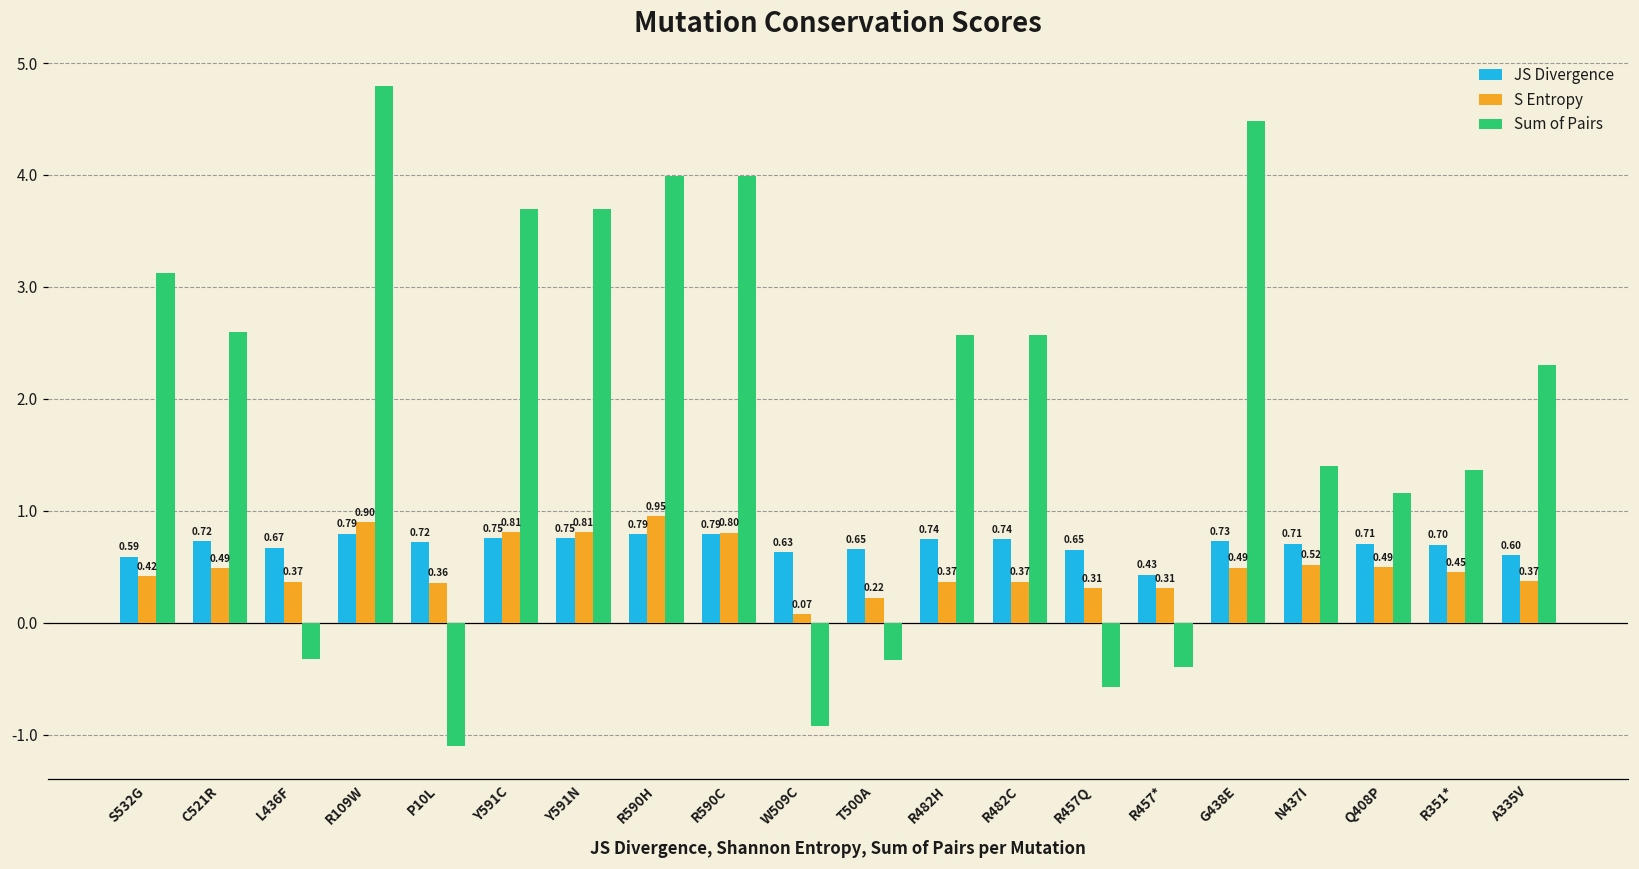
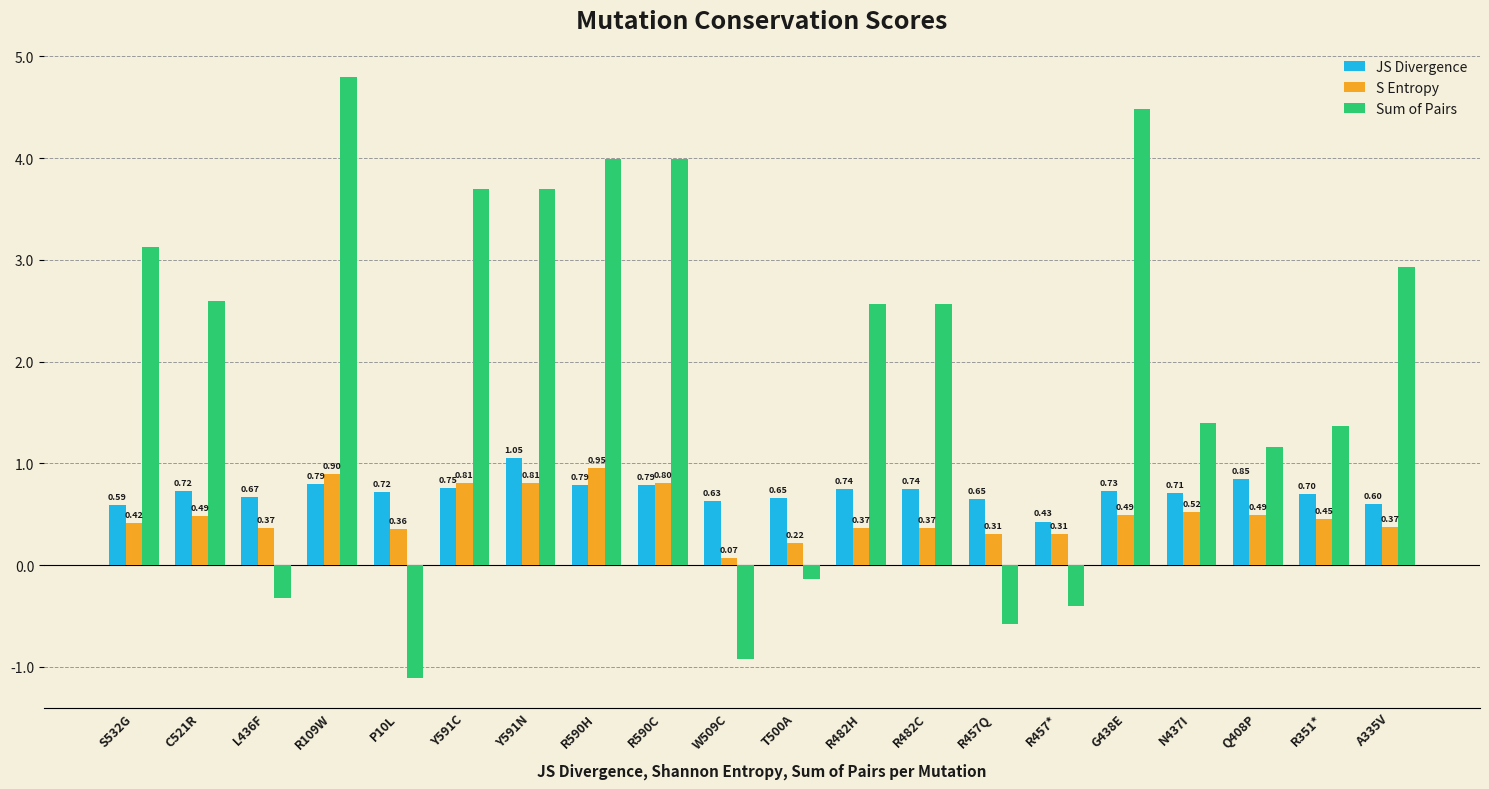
JS Divergence, Y591N: 0.75 -> 1.05
Sum of Pairs, T500A: -0.33 -> -0.14
JS Divergence, Q408P: 0.71 -> 0.85
Sum of Pairs, A335V: 2.31 -> 2.93
